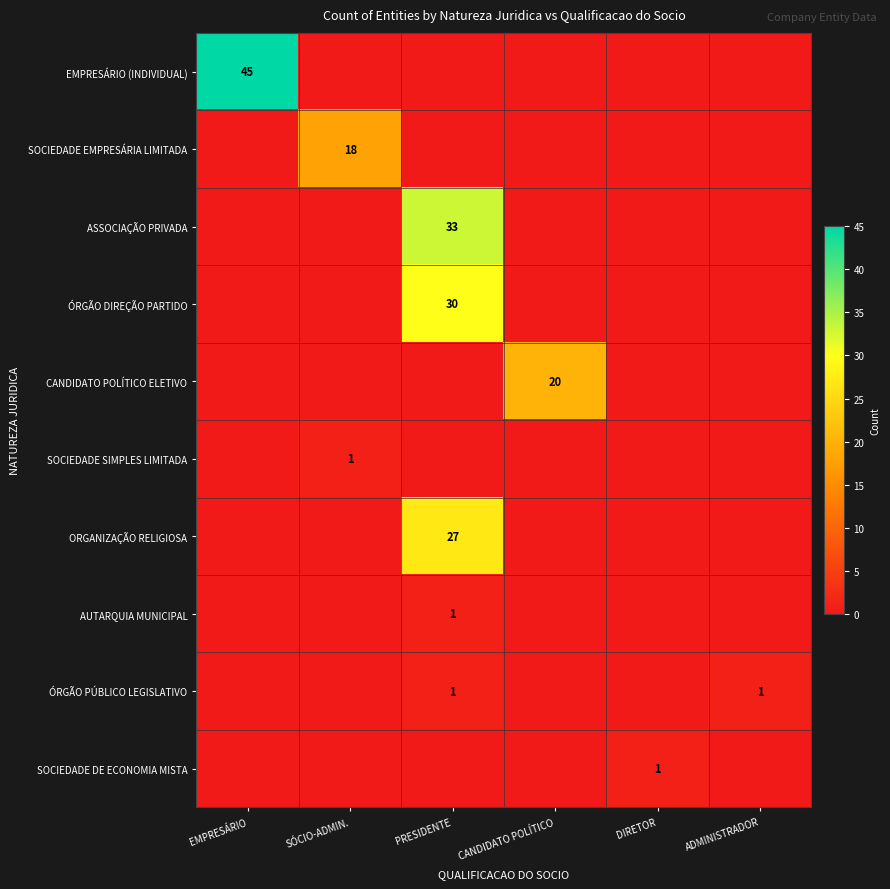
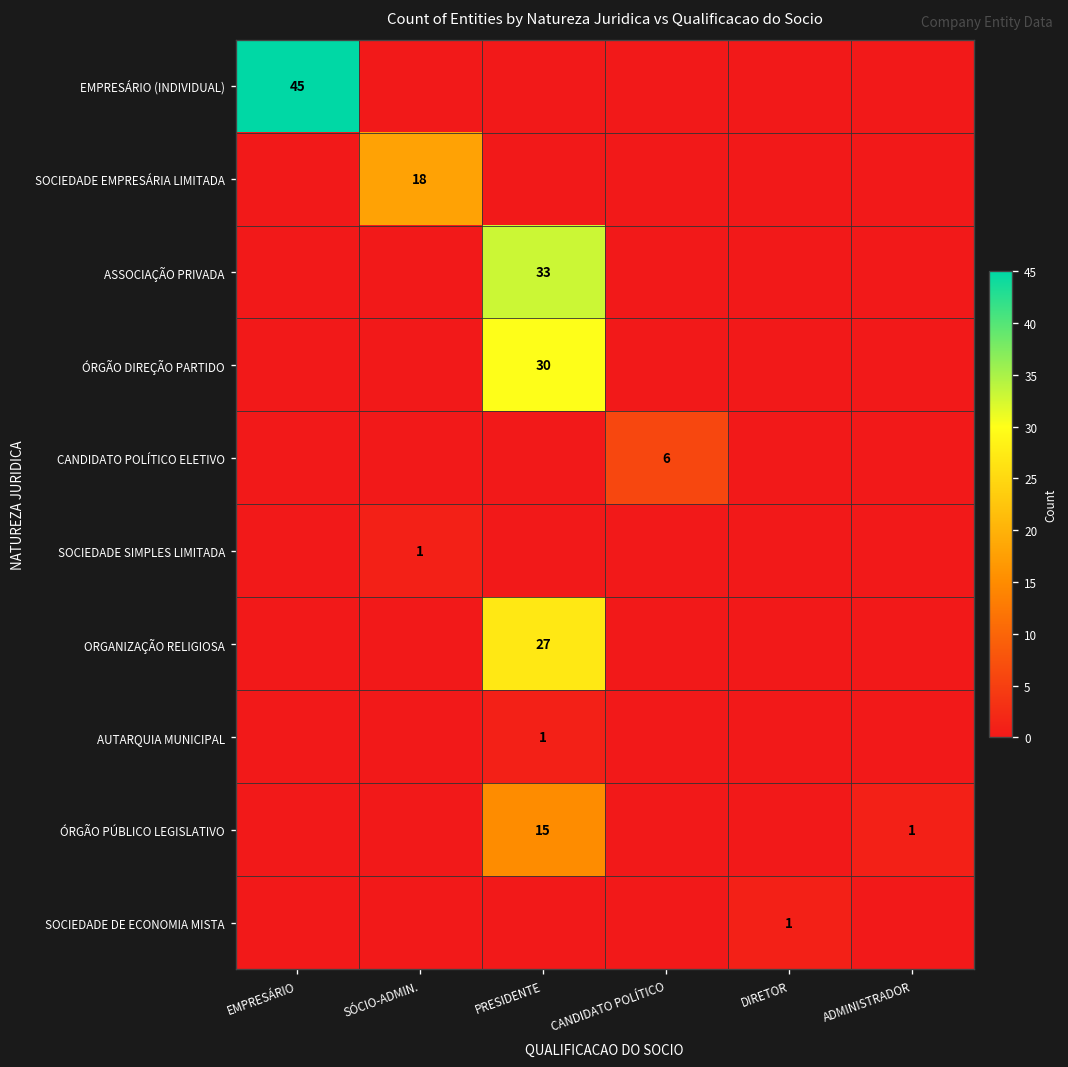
CANDIDATO POLÍTICO ELETIVO, CANDIDATO POLÍTICO: 20 -> 6
ÓRGÃO PÚBLICO LEGISLATIVO, PRESIDENTE: 1 -> 15
